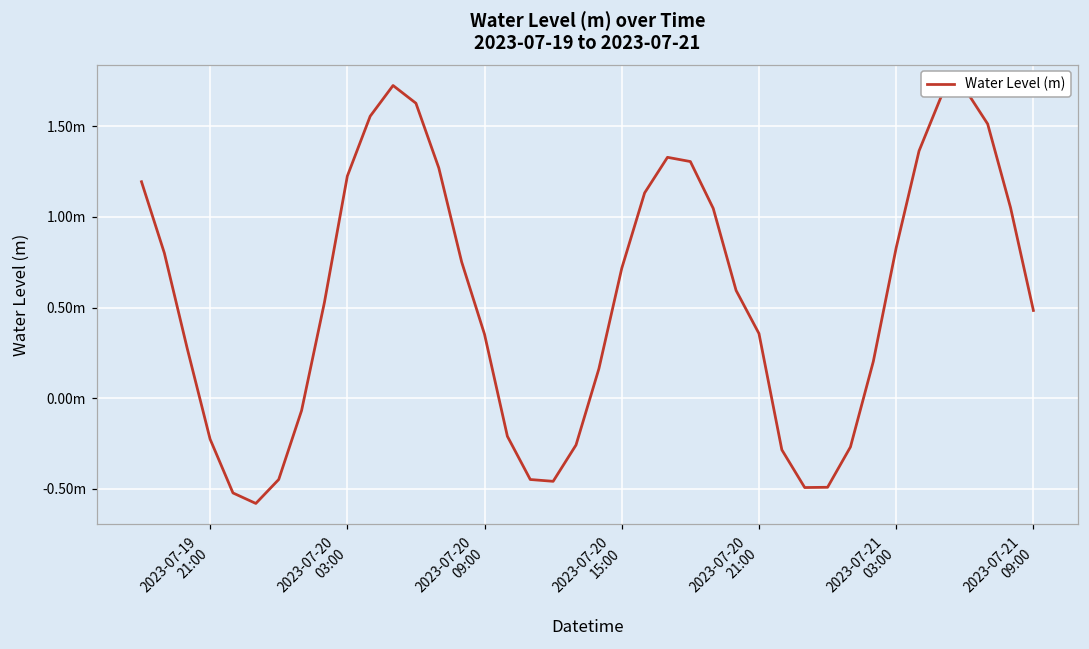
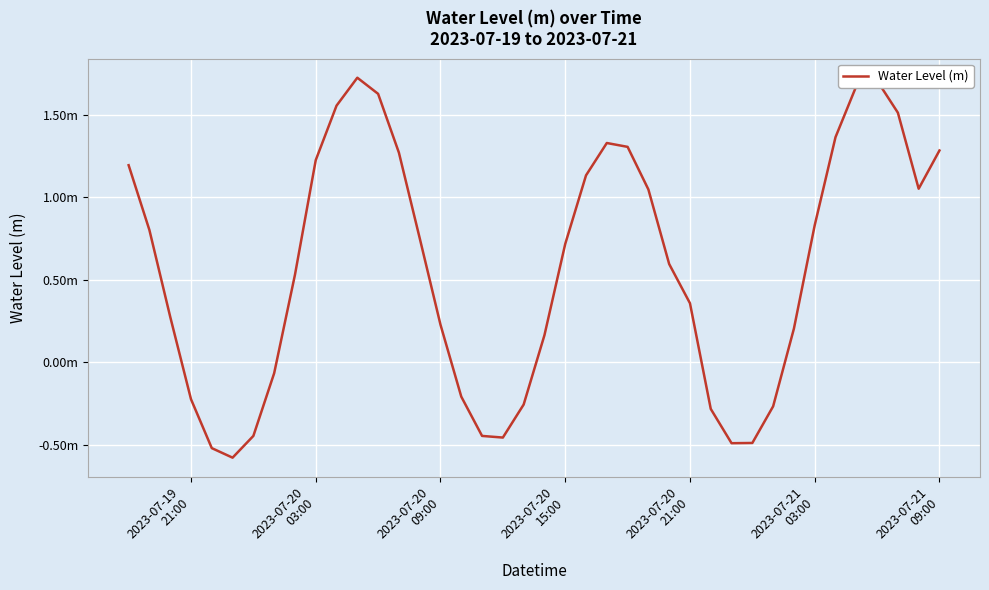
2023-07-20 09:00: 0.35m -> 0.23m
2023-07-21 09:00: 0.48m -> 1.28m
